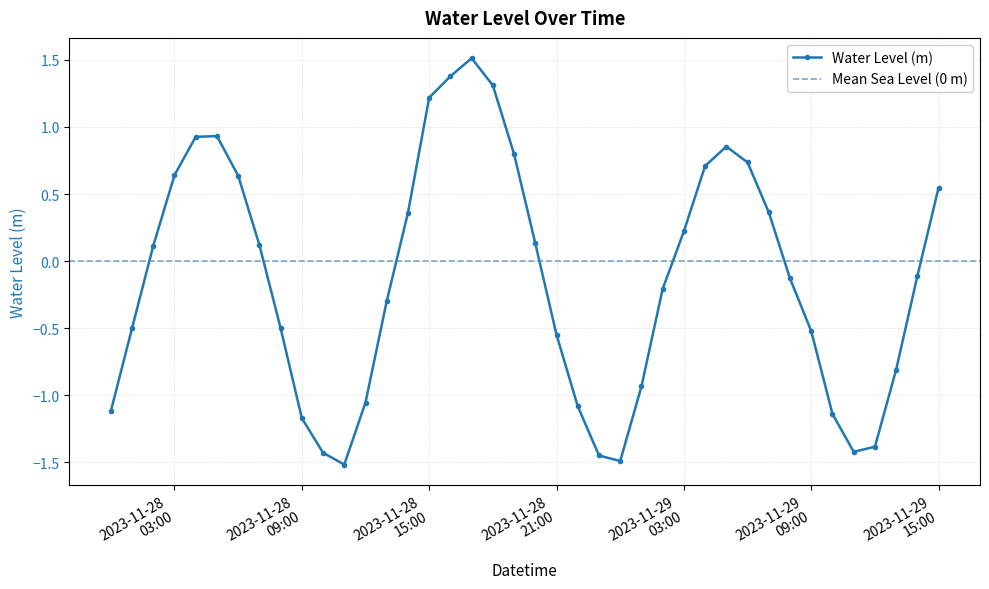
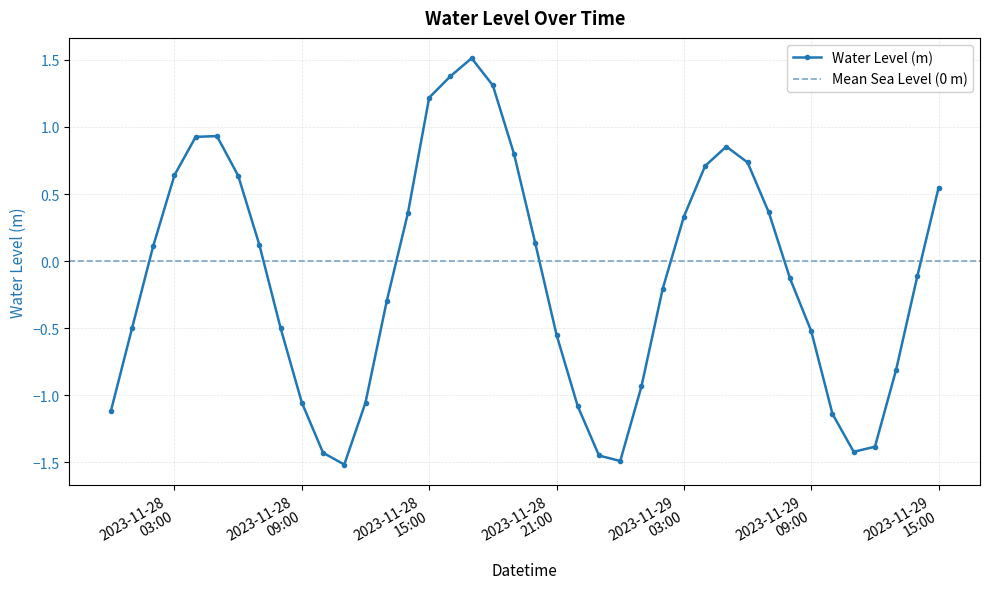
2023-11-28 09:00: -1.17 -> -1.06
2023-11-29 03:00: 0.22 -> 0.33
